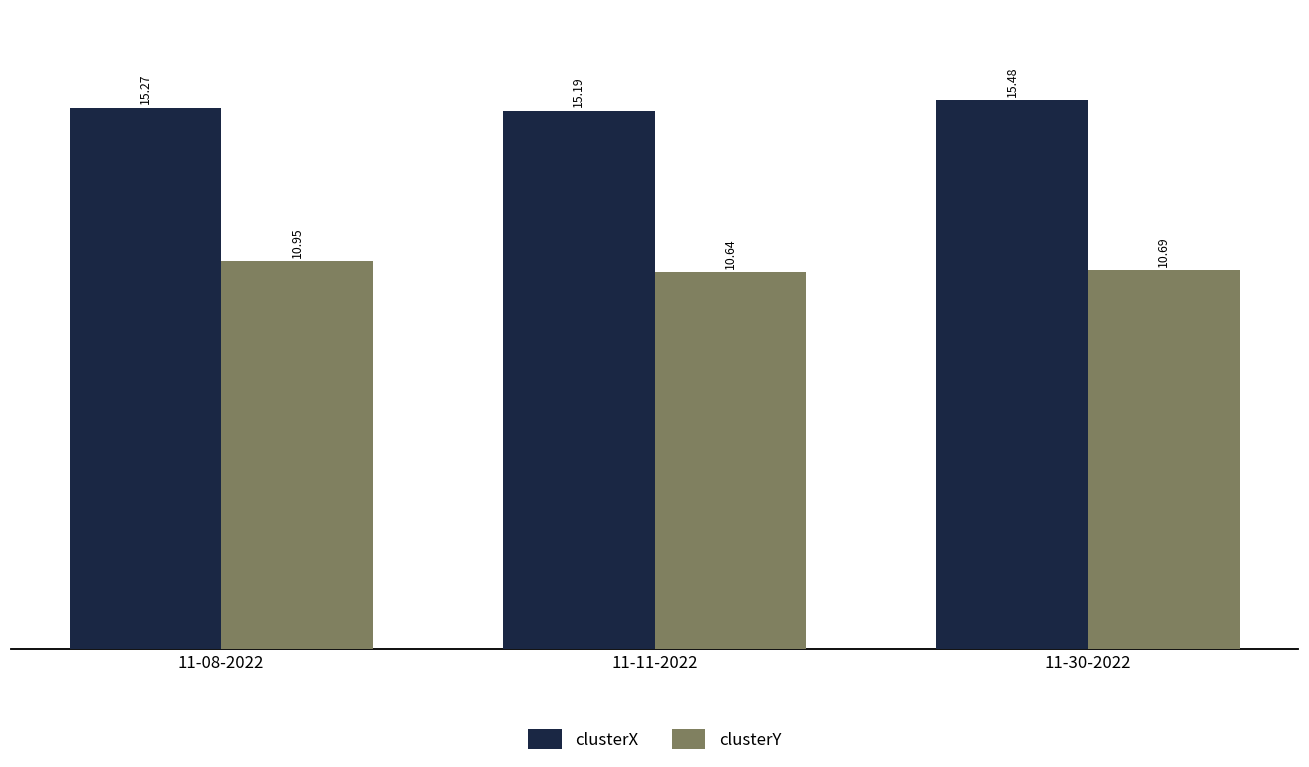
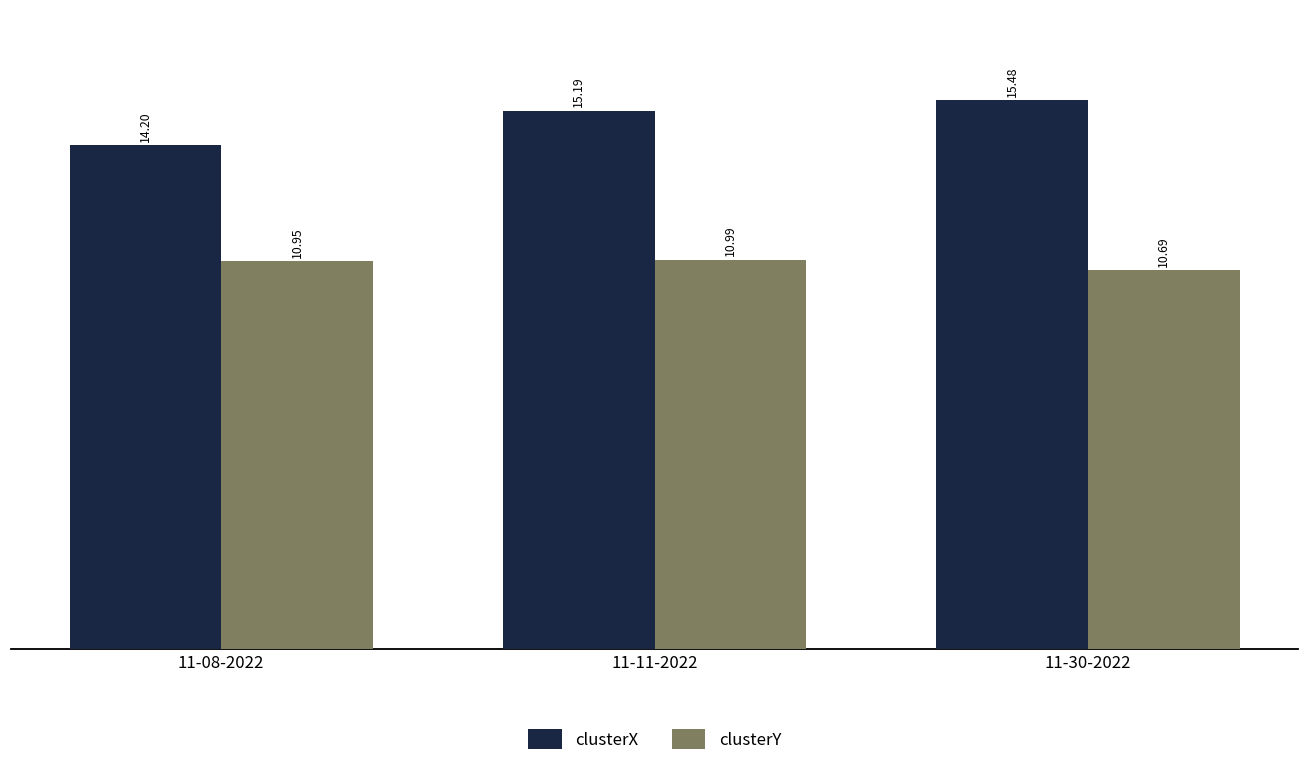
clusterX, 11-08-2022: 15.27 -> 14.20
clusterY, 11-11-2022: 10.64 -> 10.99
